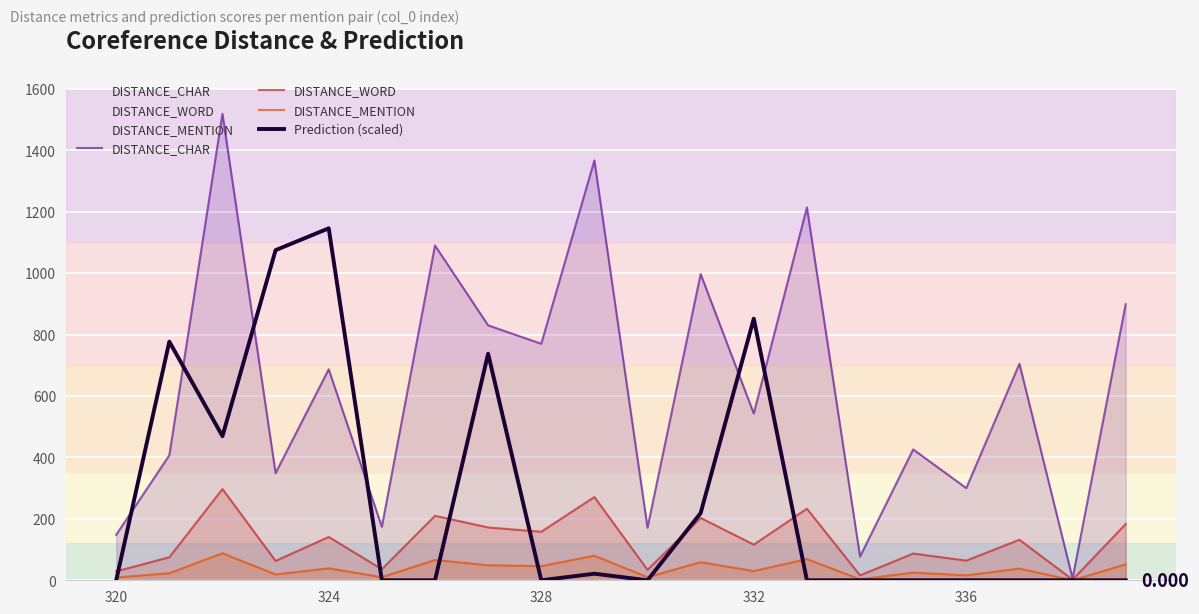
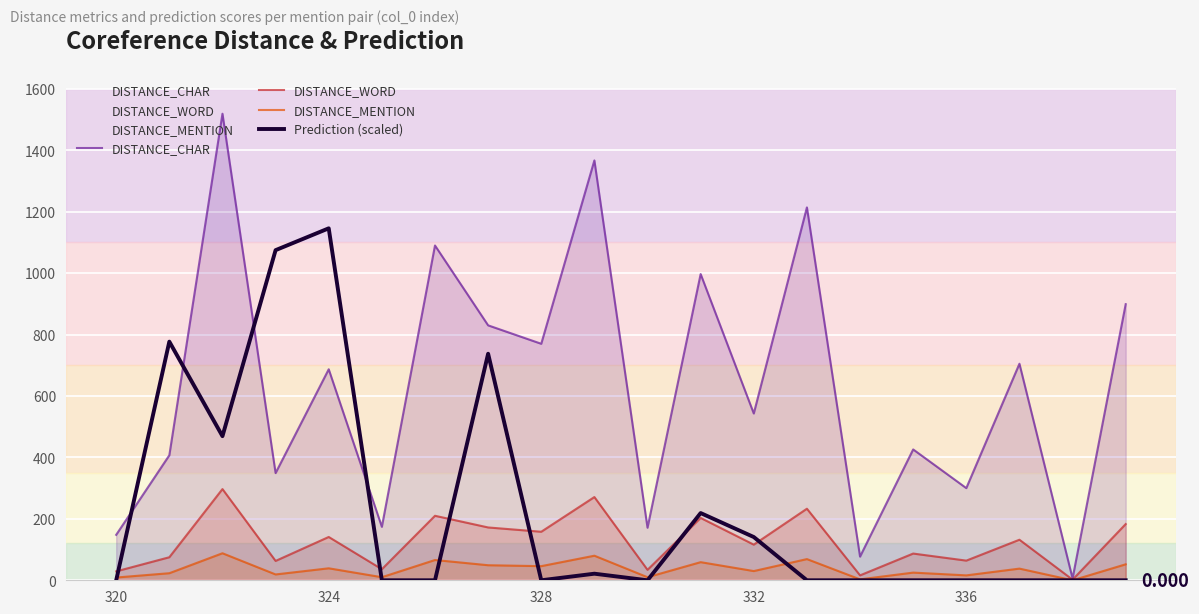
Prediction (scaled), 332: 850 -> 140
